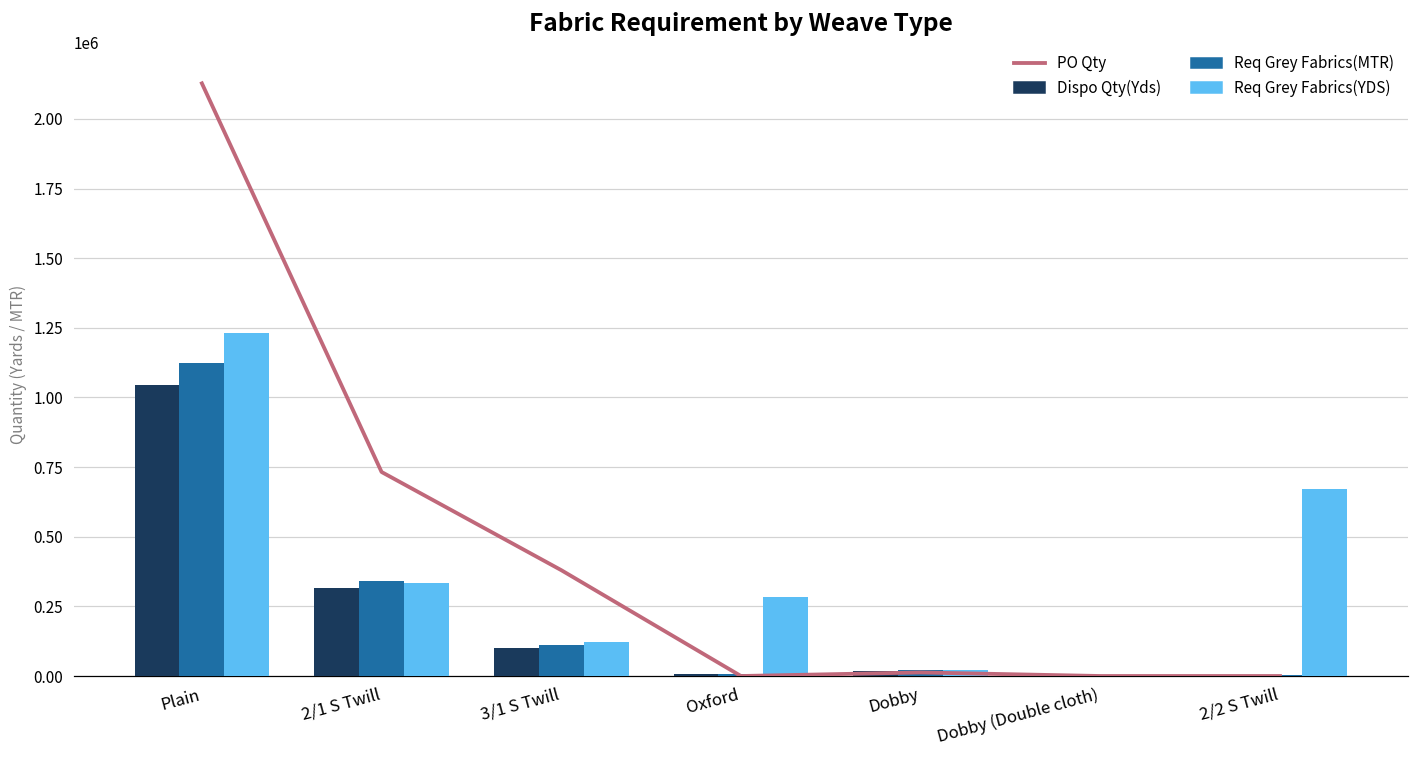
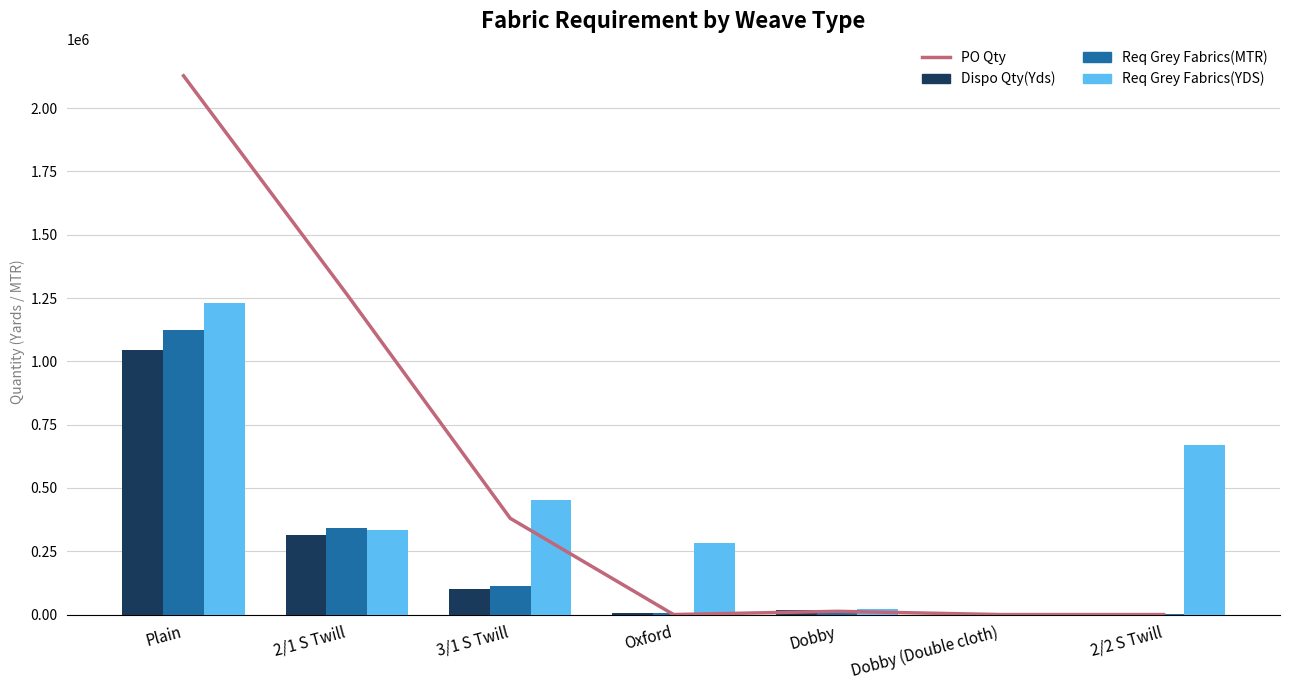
PO Qty, 2/1 S Twill: 730000 -> 1260000
Req Grey Fabrics(YDS), 3/1 S Twill: 120000 -> 450000
